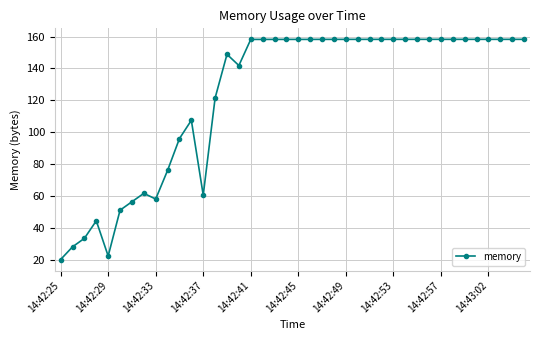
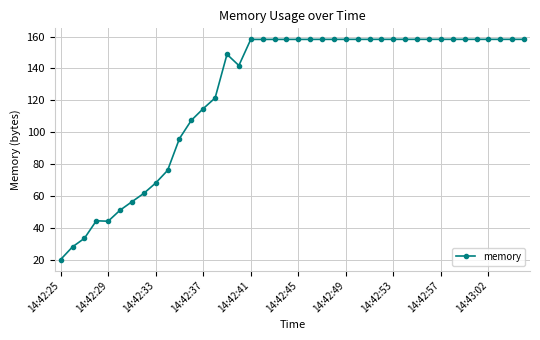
14:42:29: 22 -> 44
14:42:33: 58 -> 68
14:42:37: 61 -> 115
